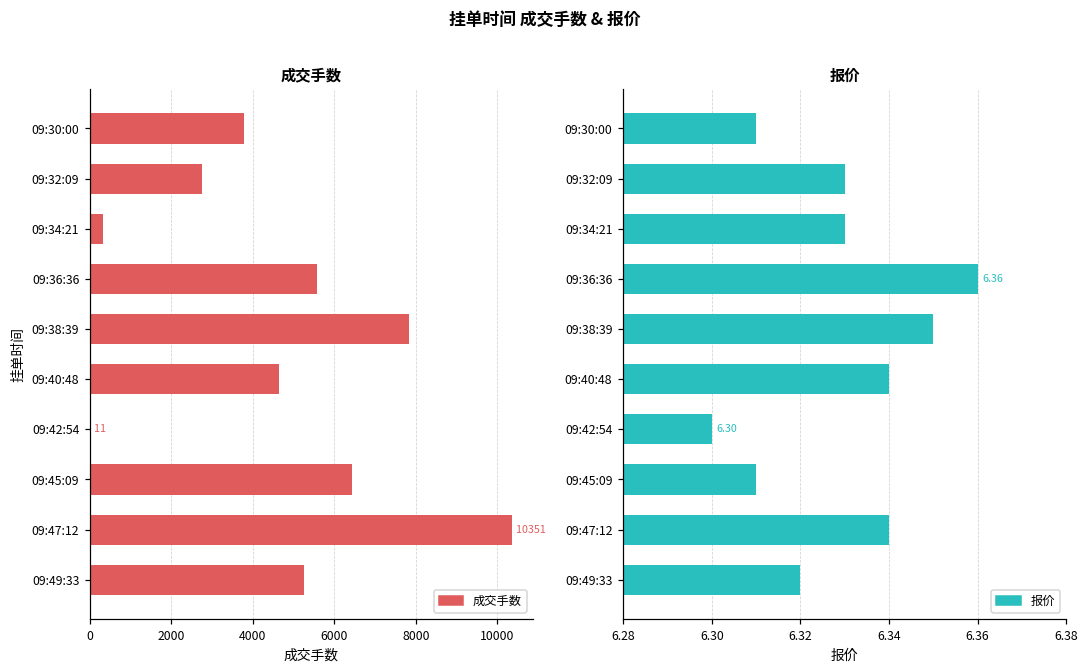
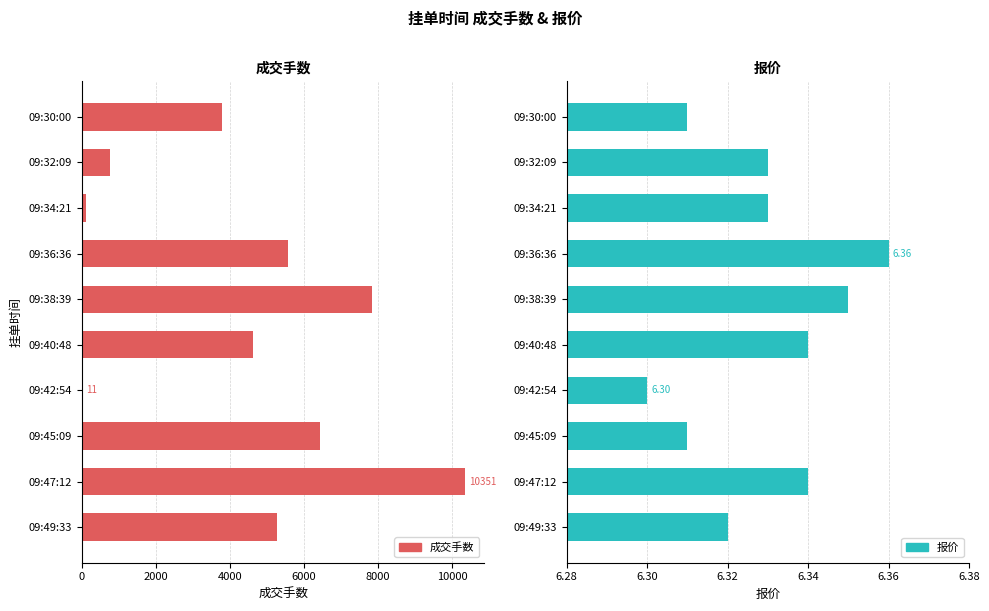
成交手数, 09:32:09: 2700 -> 800
成交手数, 09:34:21: 300 -> 100
